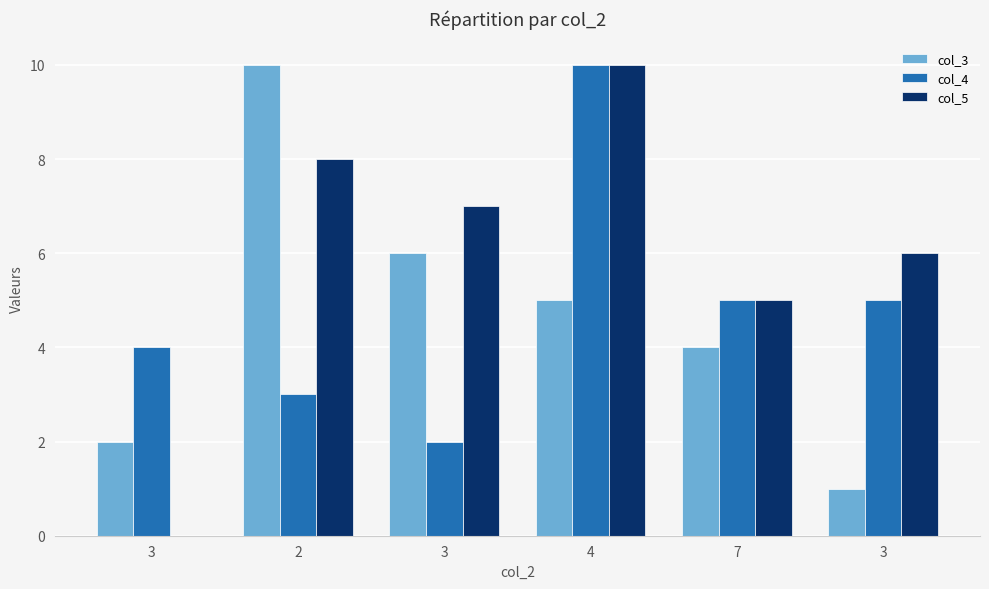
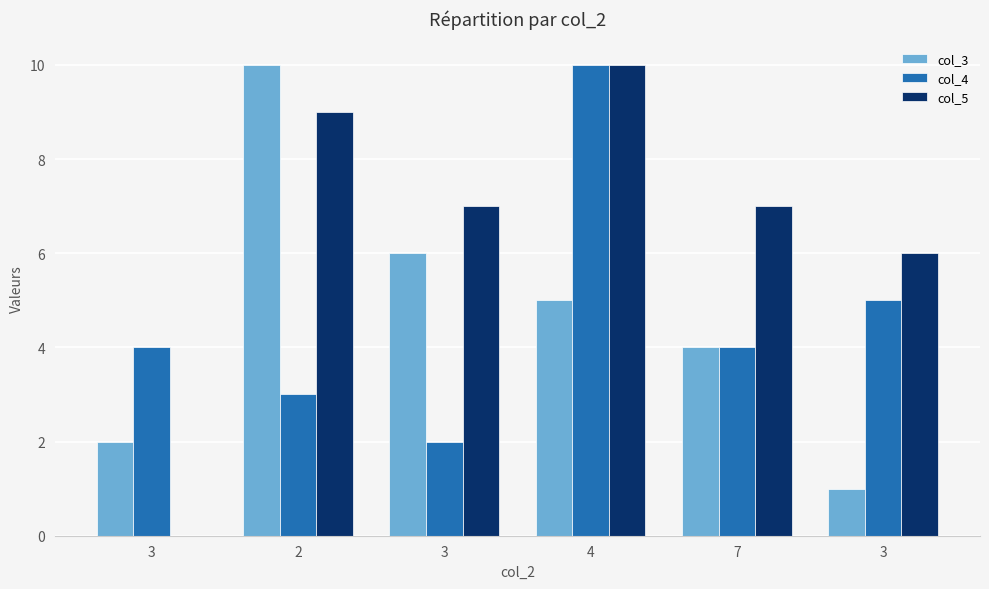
col_5, 2: 8 -> 9
col_4, 7: 5 -> 4
col_5, 7: 5 -> 7
